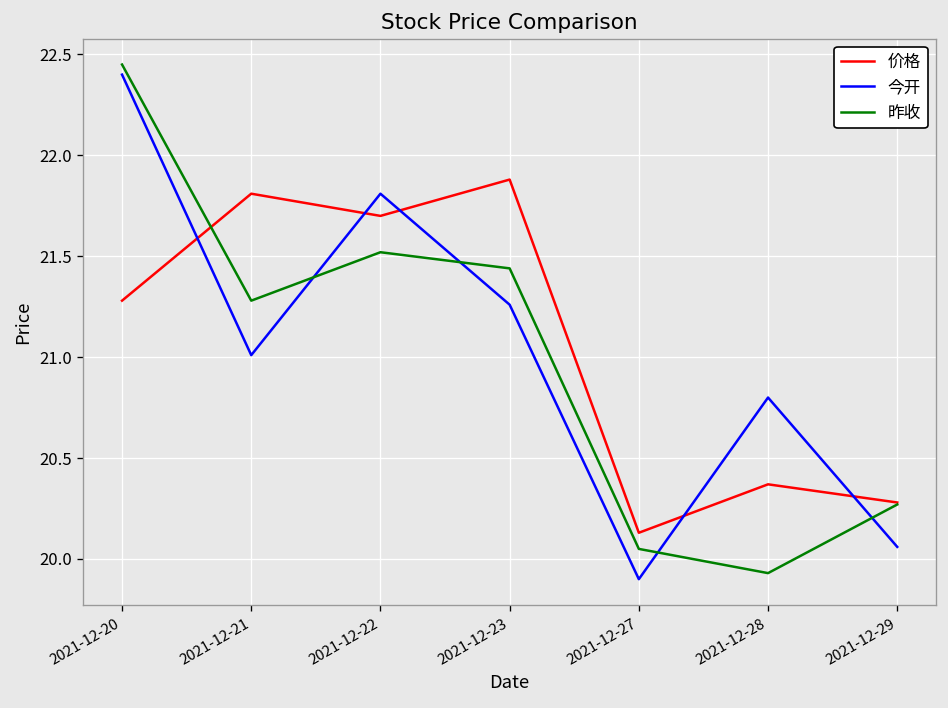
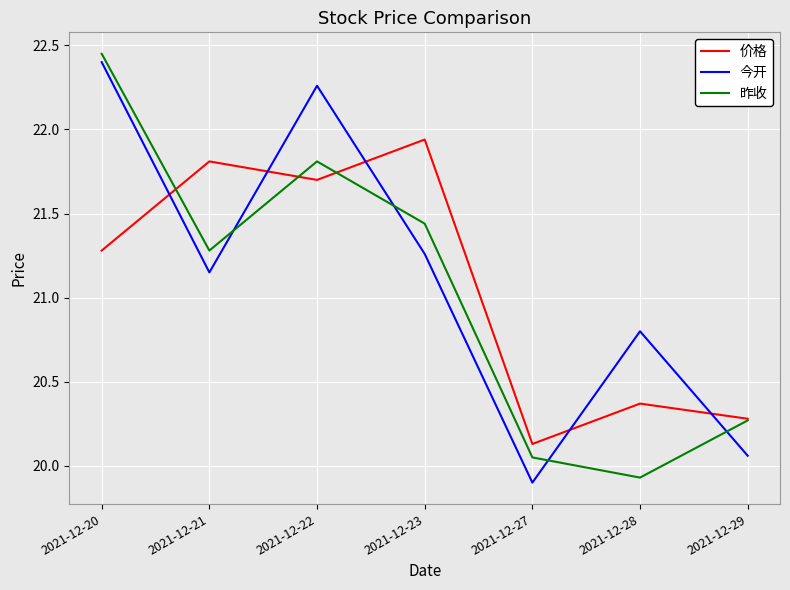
今开, 2021-12-21: 21.01 -> 21.15
今开, 2021-12-22: 21.81 -> 22.26
昨收, 2021-12-22: 21.52 -> 21.81
价格, 2021-12-23: 21.88 -> 21.94
